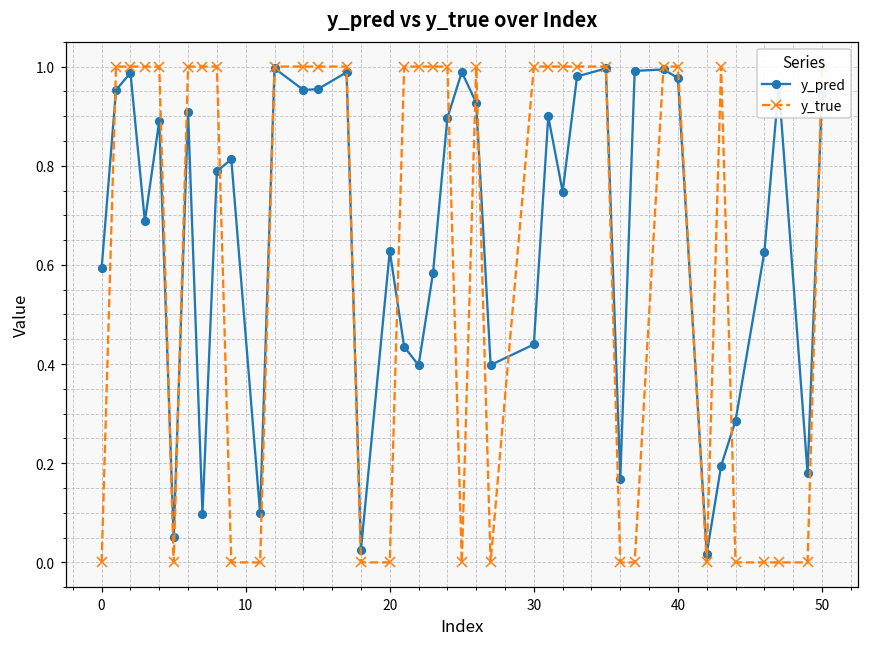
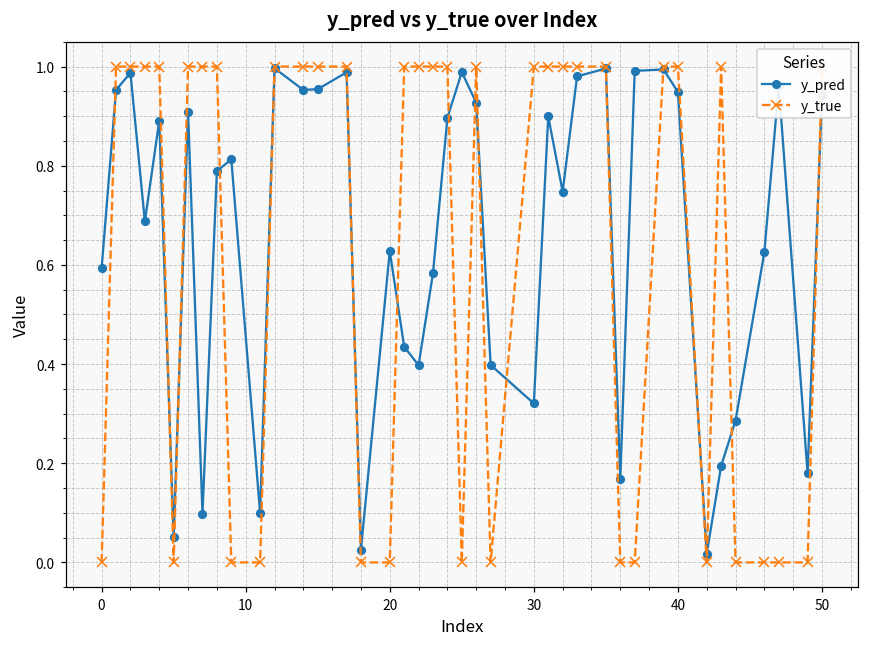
y_pred, 30: 0.44 -> 0.32
y_pred, 40: 0.98 -> 0.95
